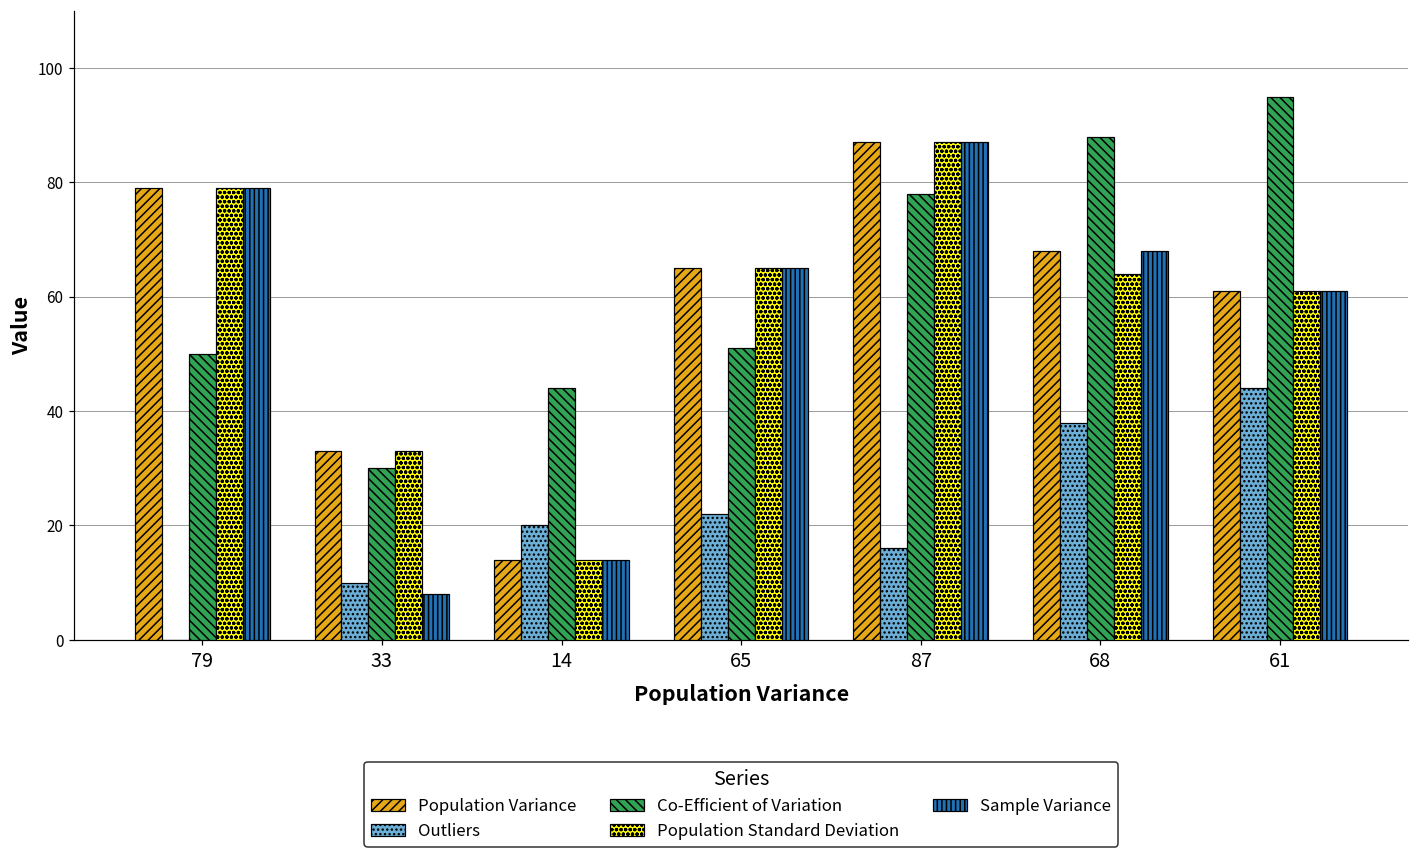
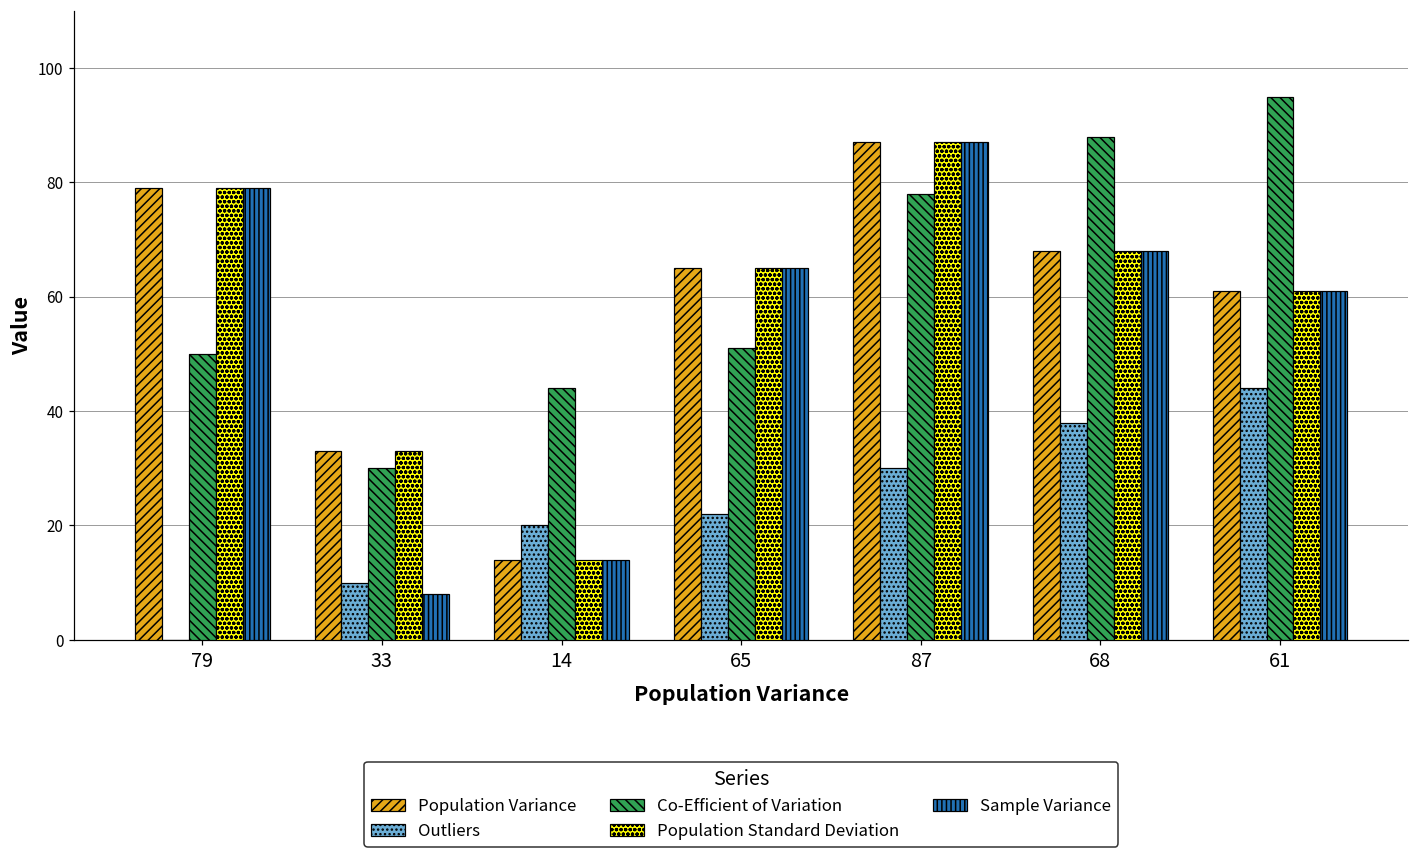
Outliers, 87: 16 -> 30
Population Standard Deviation, 68: 64 -> 68
